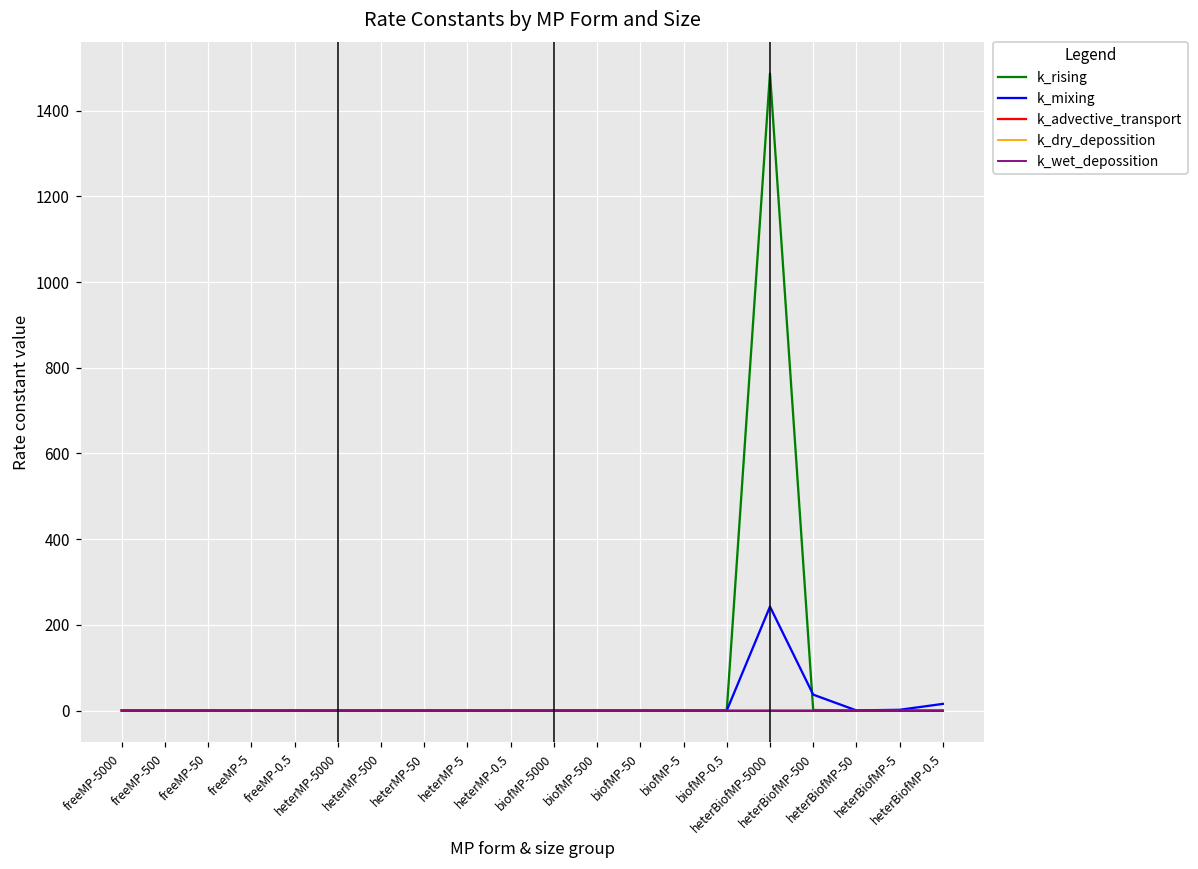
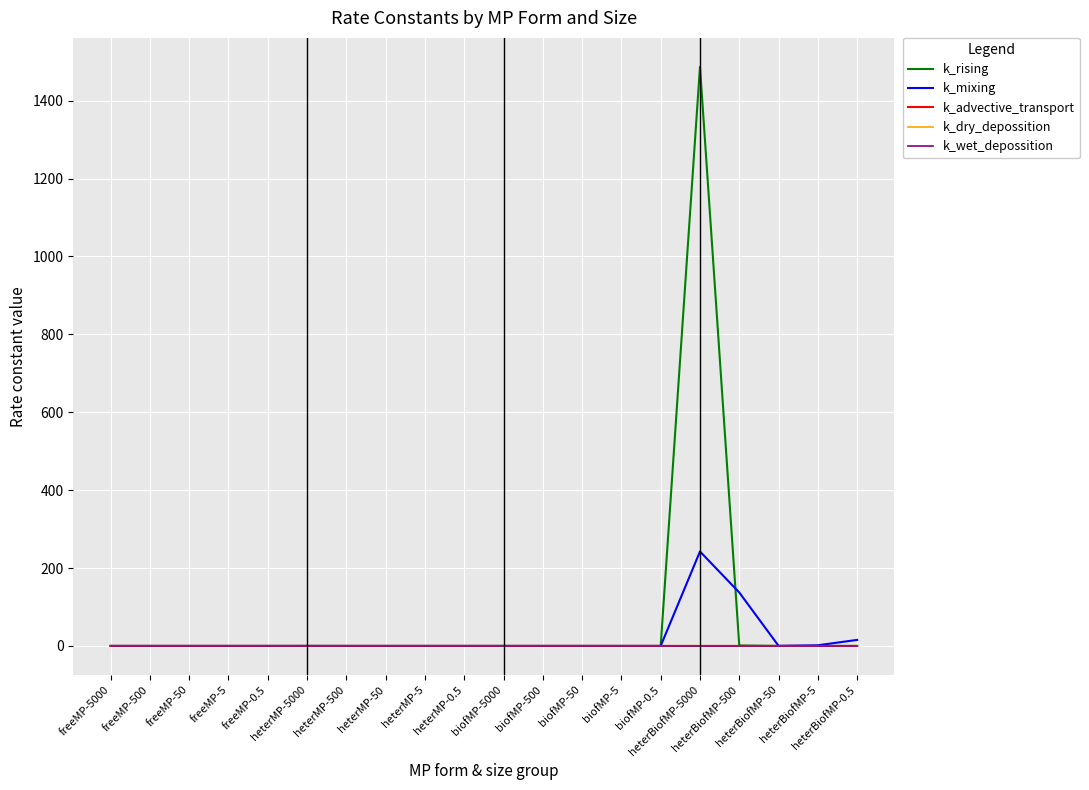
k_mixing, heterBiofMP-500: 40 -> 140
